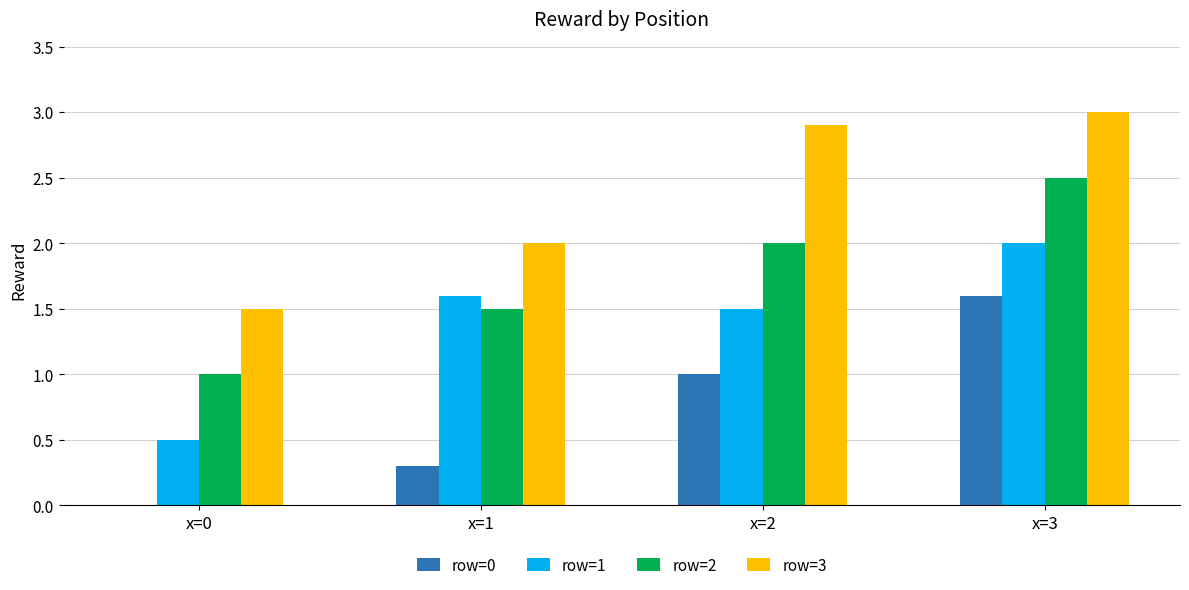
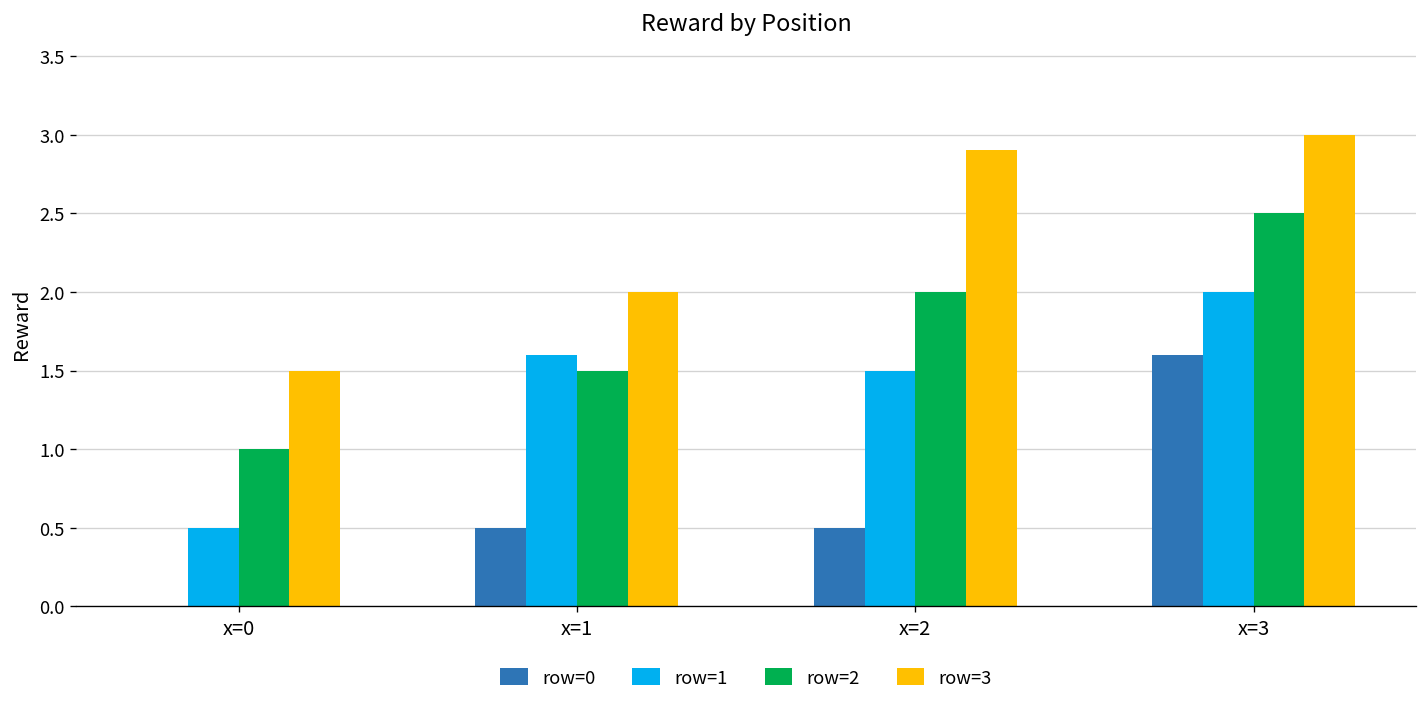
row=0, x=1: 0.3 -> 0.5
row=0, x=2: 1.0 -> 0.5
